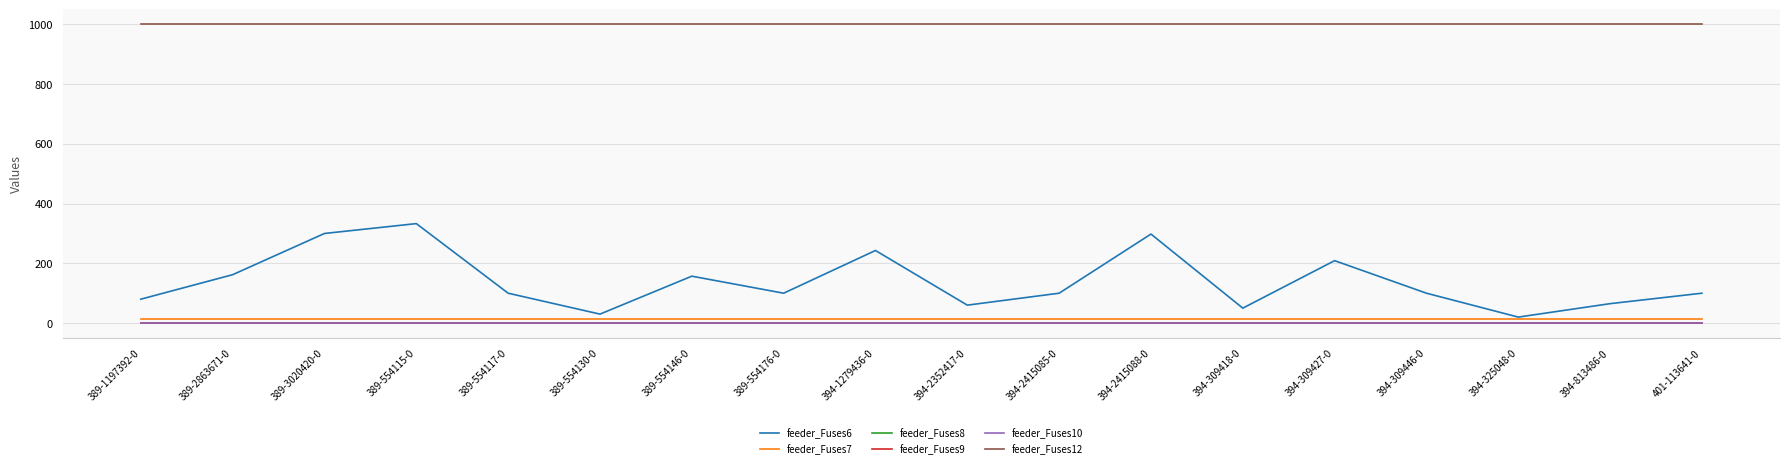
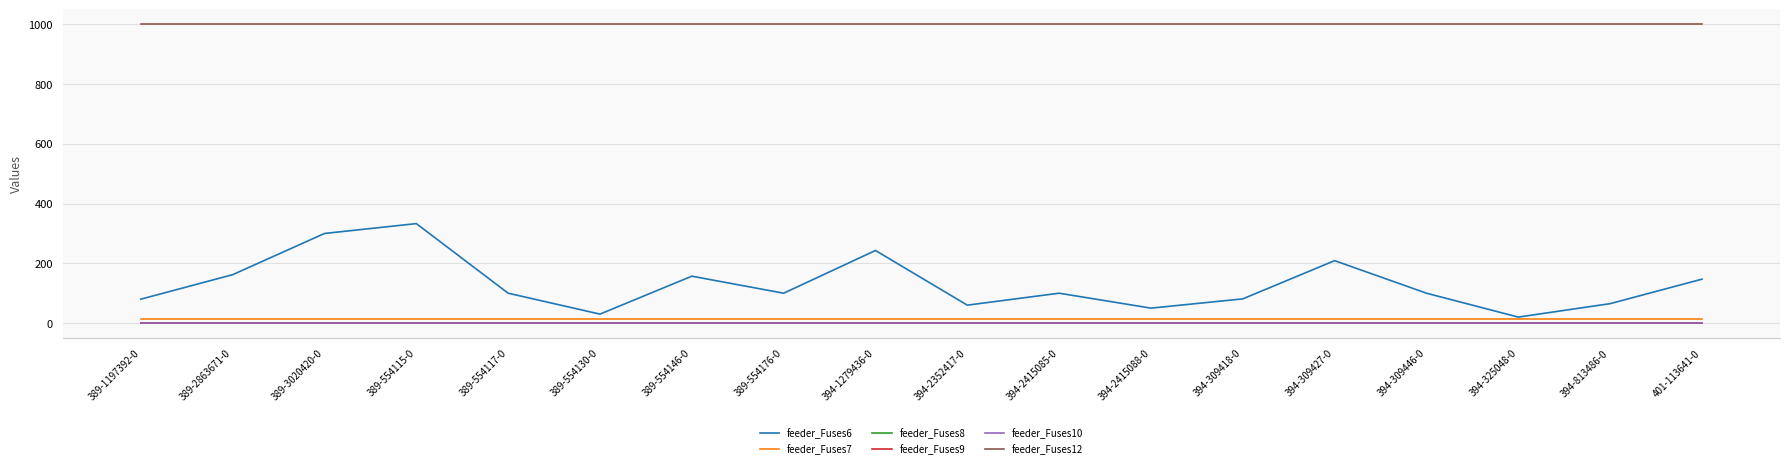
feeder_Fuses6, 394-2415088-0: 300 -> 50
feeder_Fuses6, 394-309418-0: 50 -> 80
feeder_Fuses6, 401-113641-0: 100 -> 150
